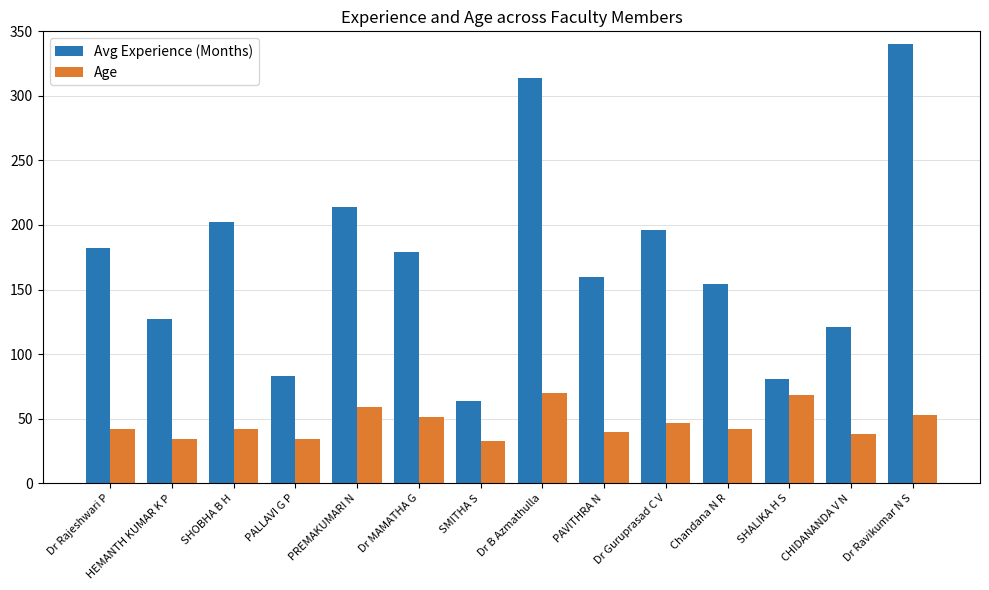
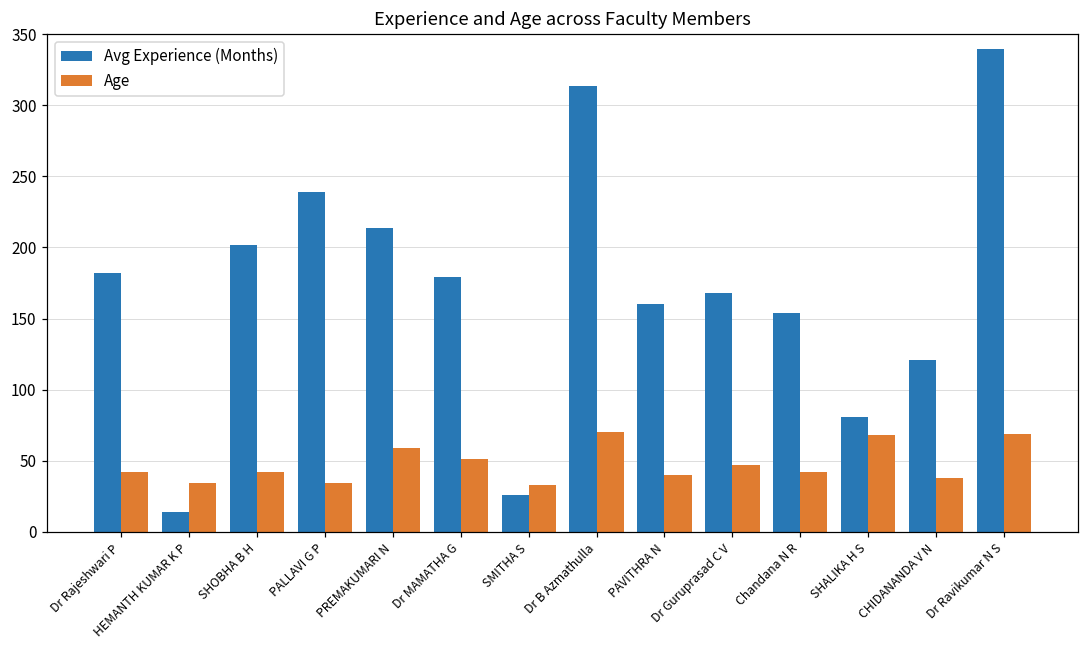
Avg Experience (Months), HEMANTH KUMAR K P: 127 -> 14
Avg Experience (Months), PALLAVI G P: 83 -> 239
Avg Experience (Months), SMITHA S: 64 -> 26
Avg Experience (Months), Dr Guruprasad C V: 196 -> 168
Age, Dr Ravikumar N S: 53 -> 69
